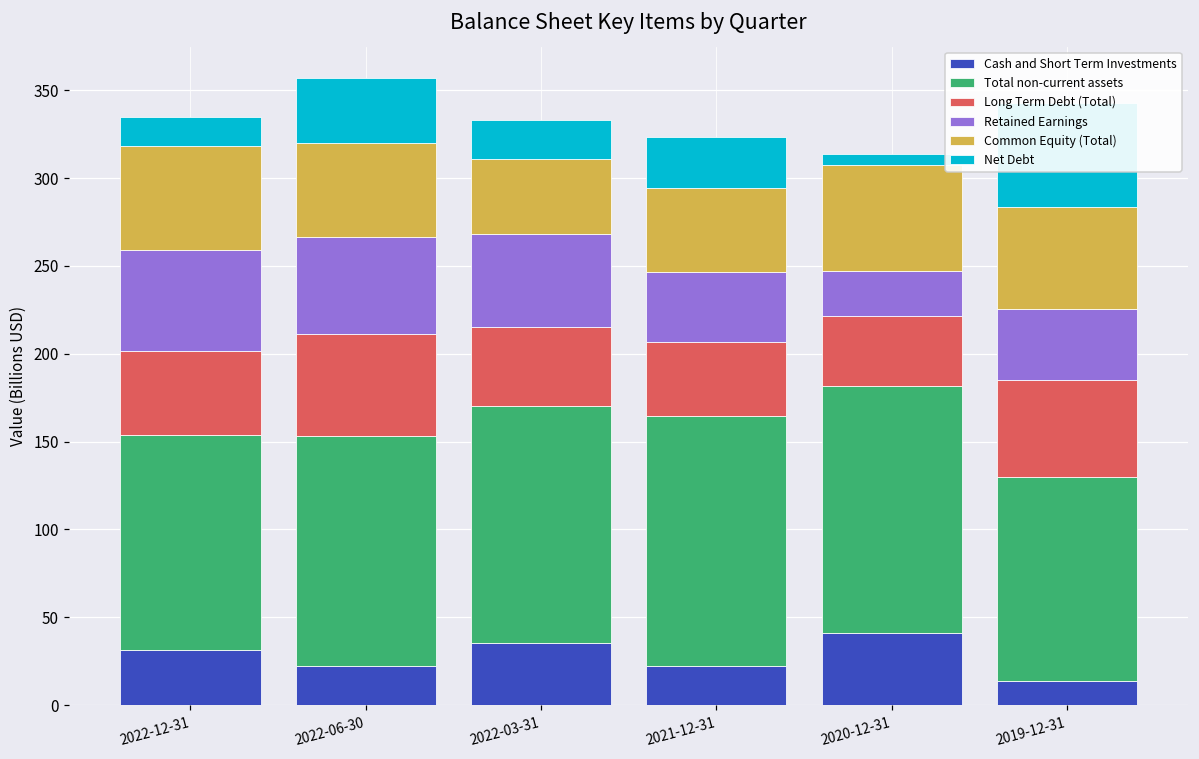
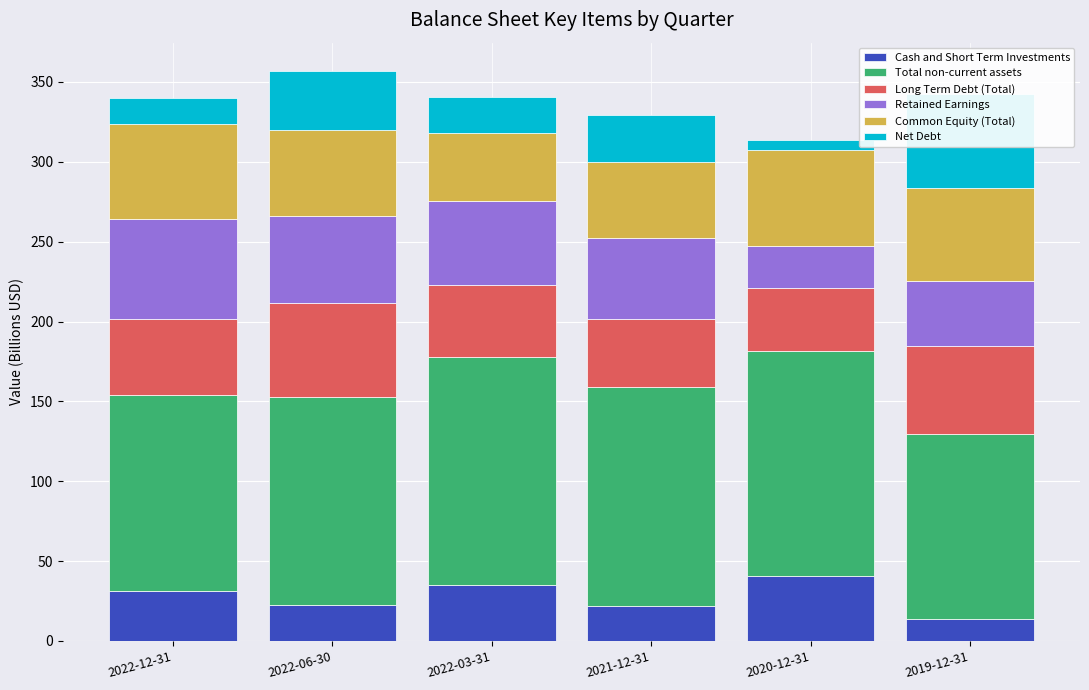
Retained Earnings, 2022-12-31: 57 -> 62
Total non-current assets, 2022-03-31: 135 -> 143
Total non-current assets, 2021-12-31: 142 -> 137
Retained Earnings, 2021-12-31: 40 -> 51
